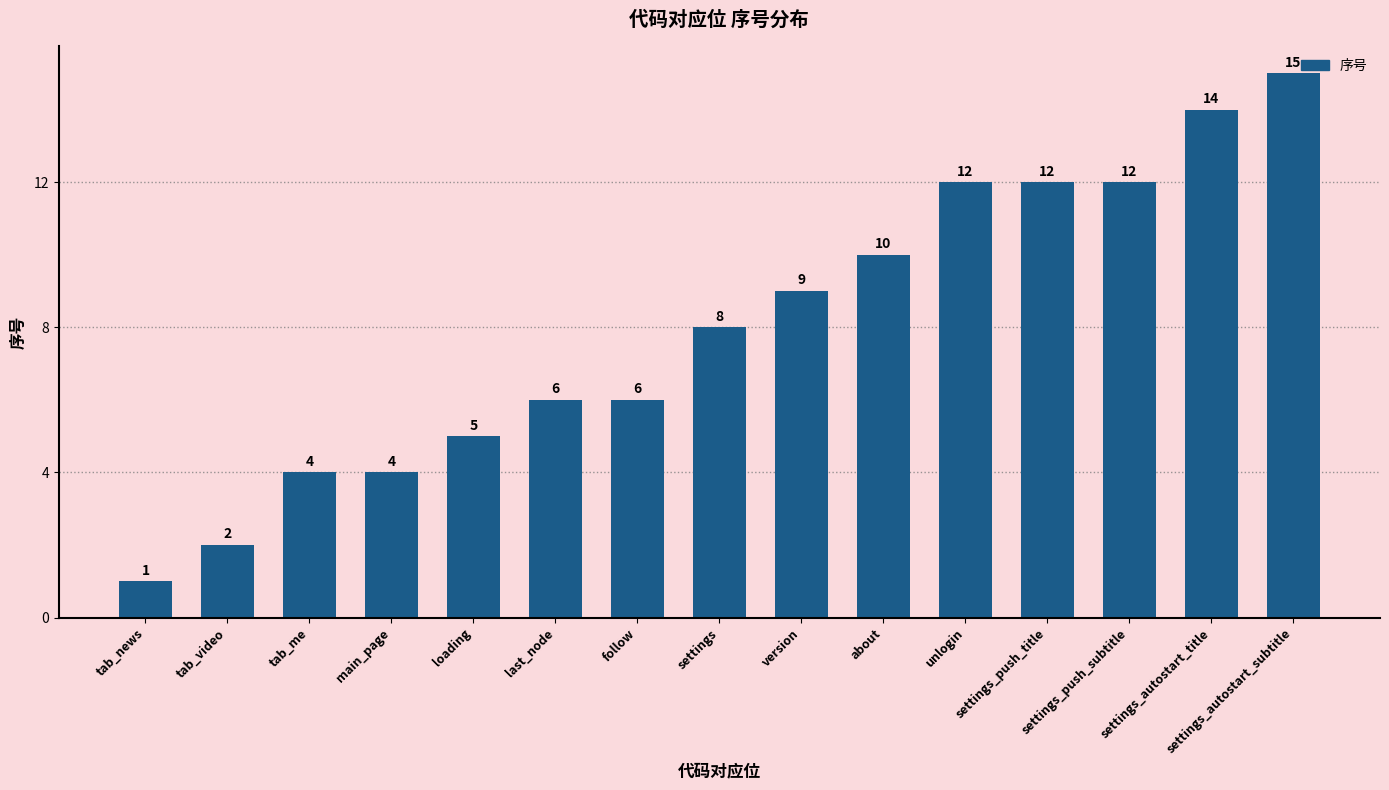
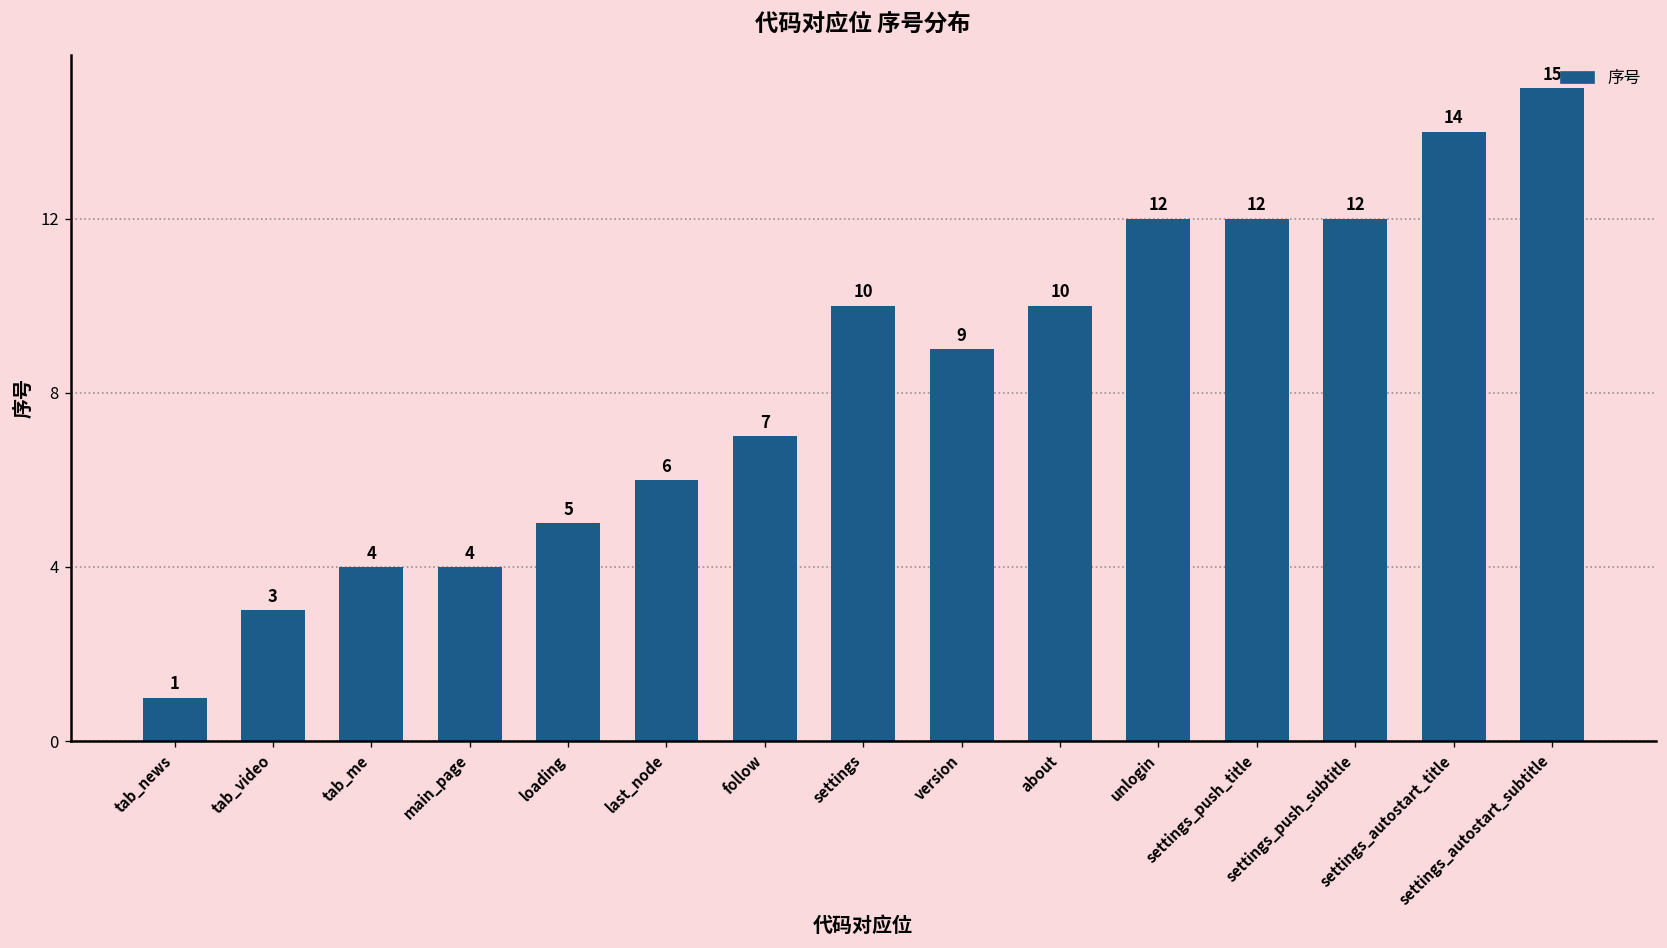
tab_video: 2 -> 3
follow: 6 -> 7
settings: 8 -> 10
